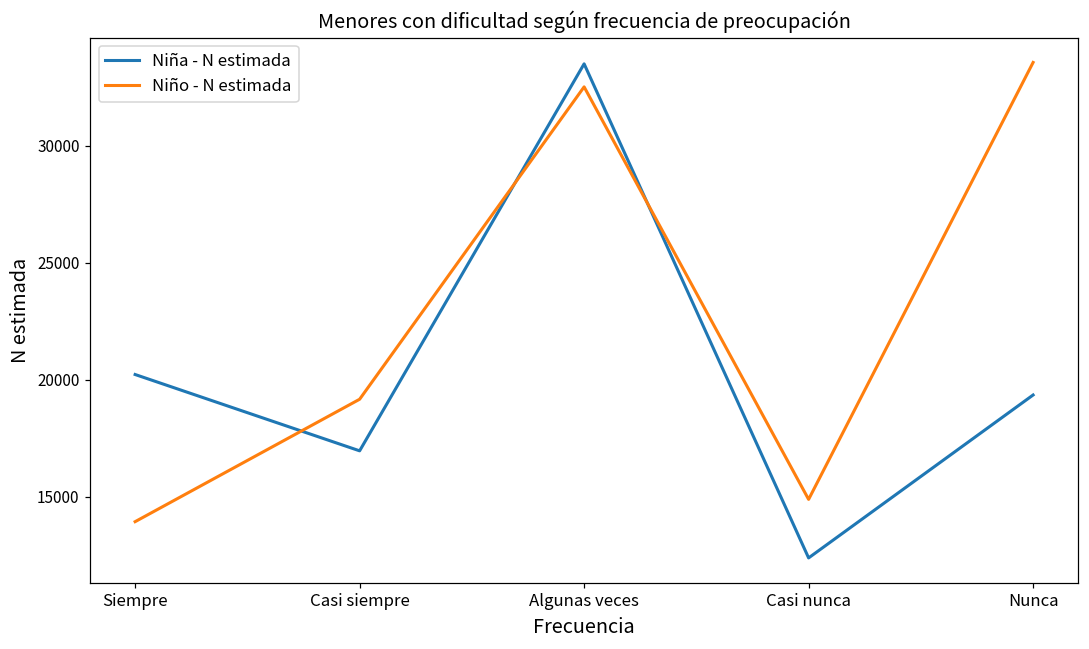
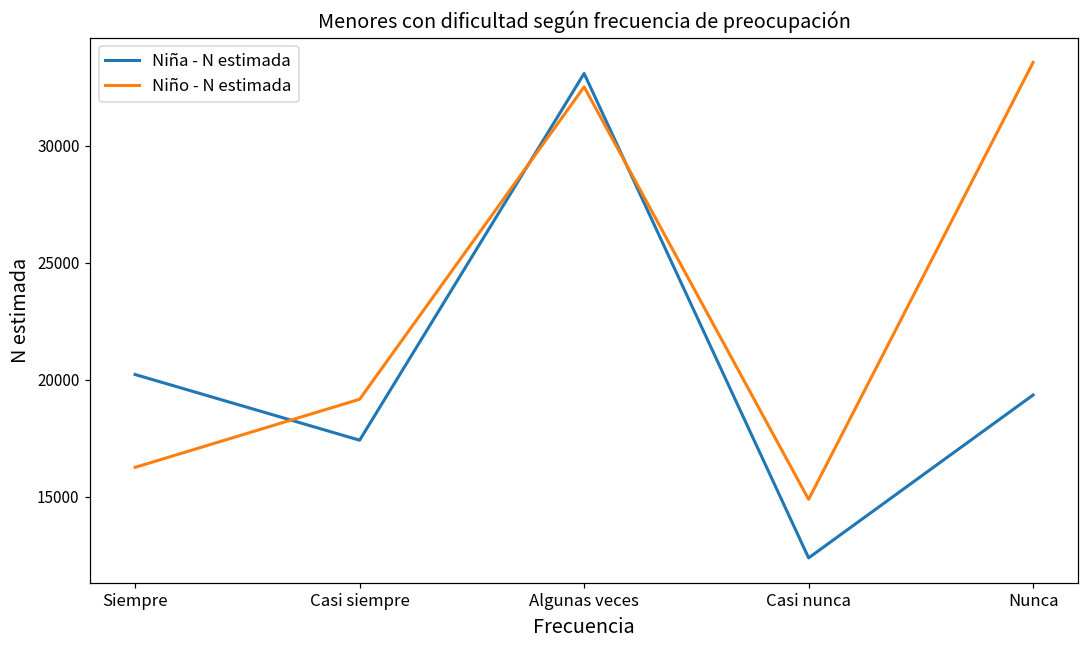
Niño - N estimada, Siempre: 13900 -> 16300
Niña - N estimada, Casi siempre: 17000 -> 17400
Niña - N estimada, Algunas veces: 33500 -> 33100
